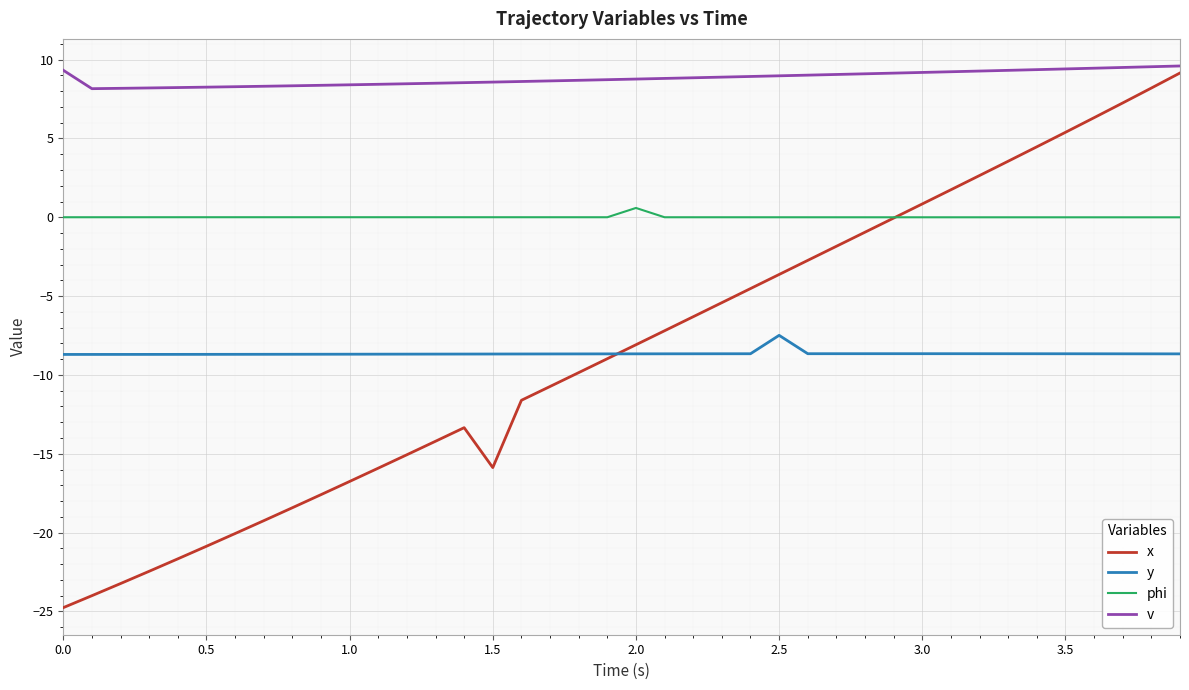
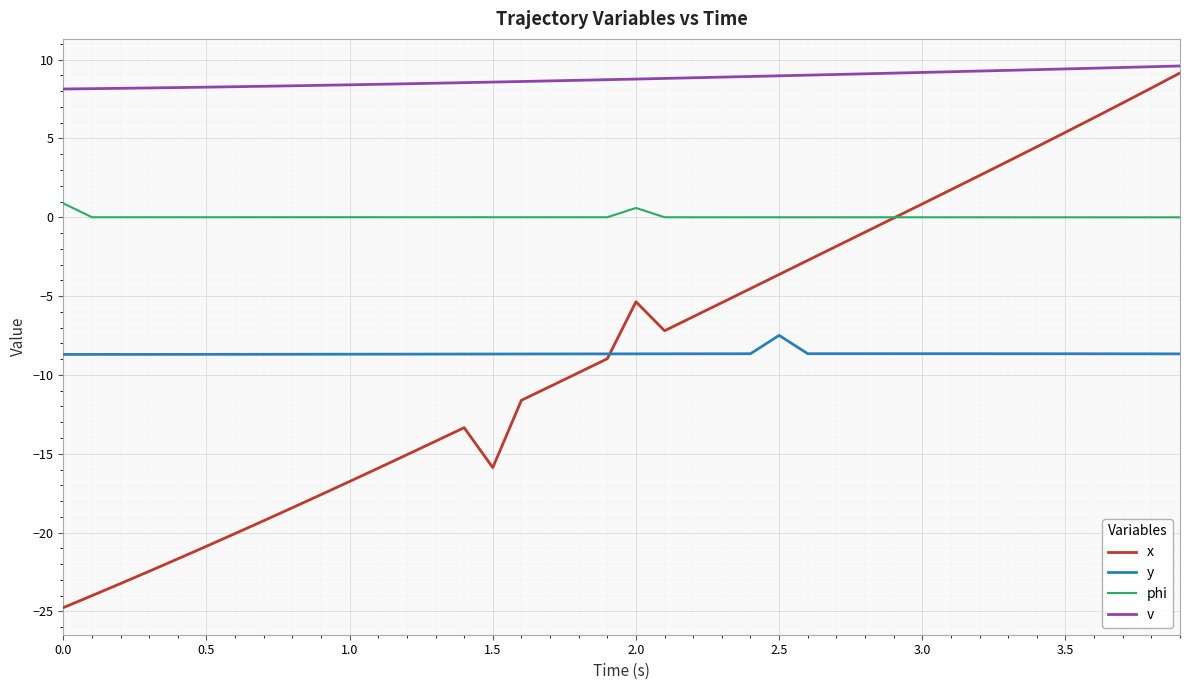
phi, 0.0: 0.0 -> 0.9
v, 0.0: 9.3 -> 8.1
x, 2.0: -8.1 -> -5.4
